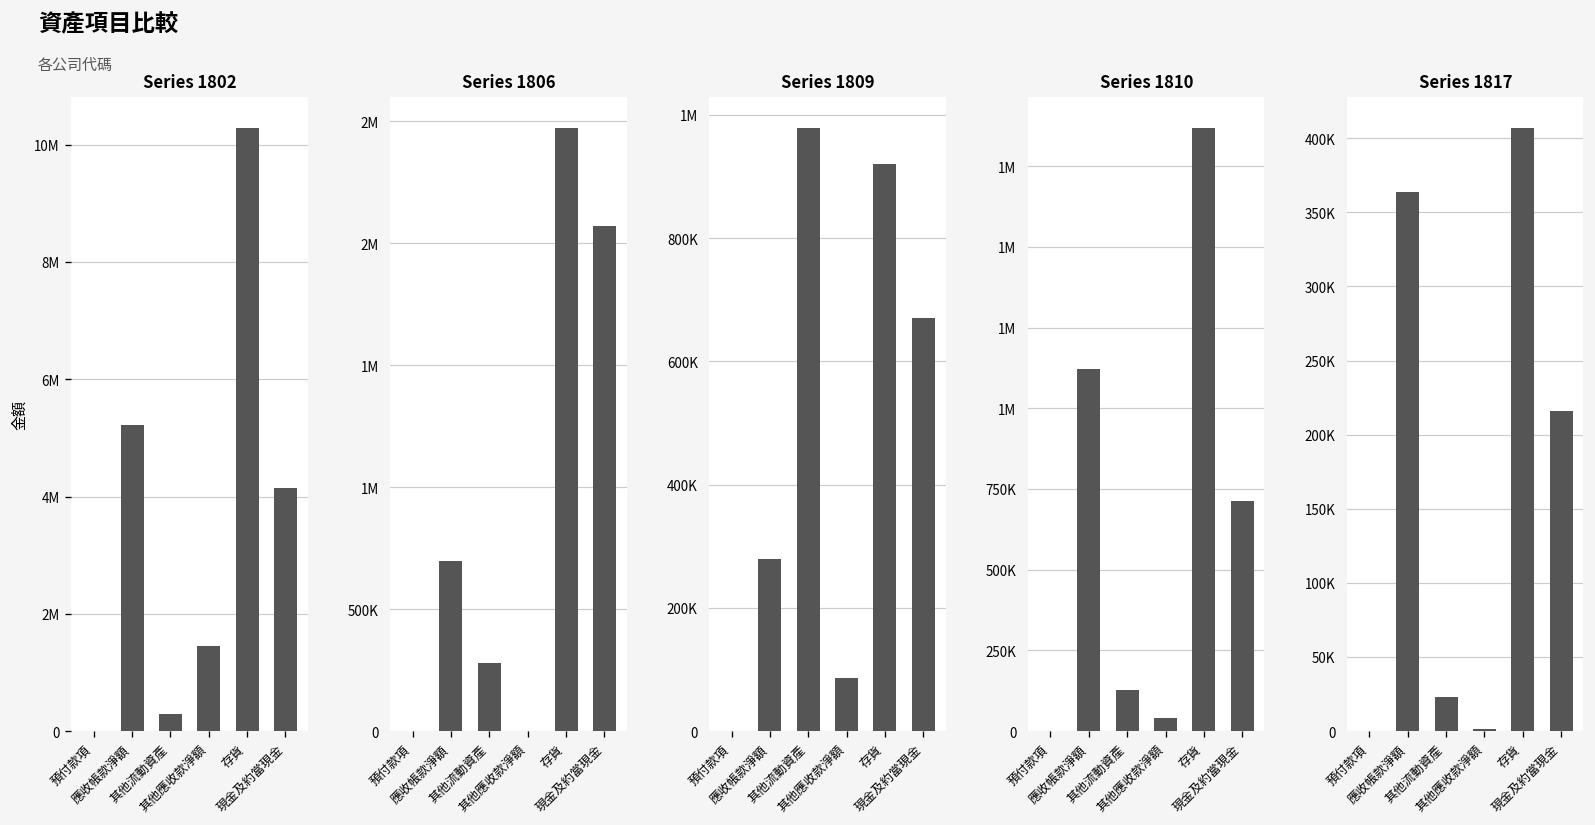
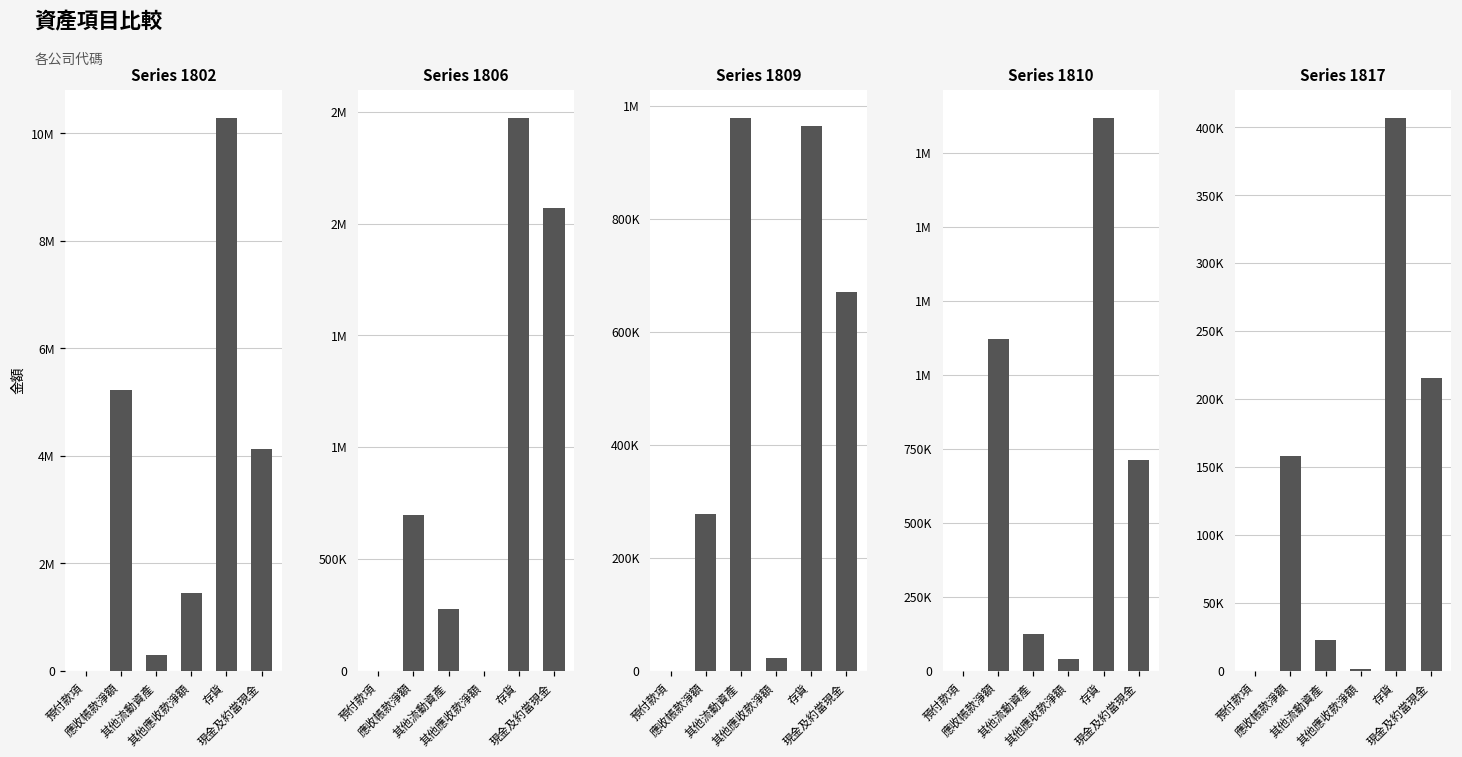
Series 1809, 其他應收款淨額: 90000 -> 20000
Series 1809, 存貨: 920000 -> 960000
Series 1817, 應收帳款淨額: 364000 -> 158000
